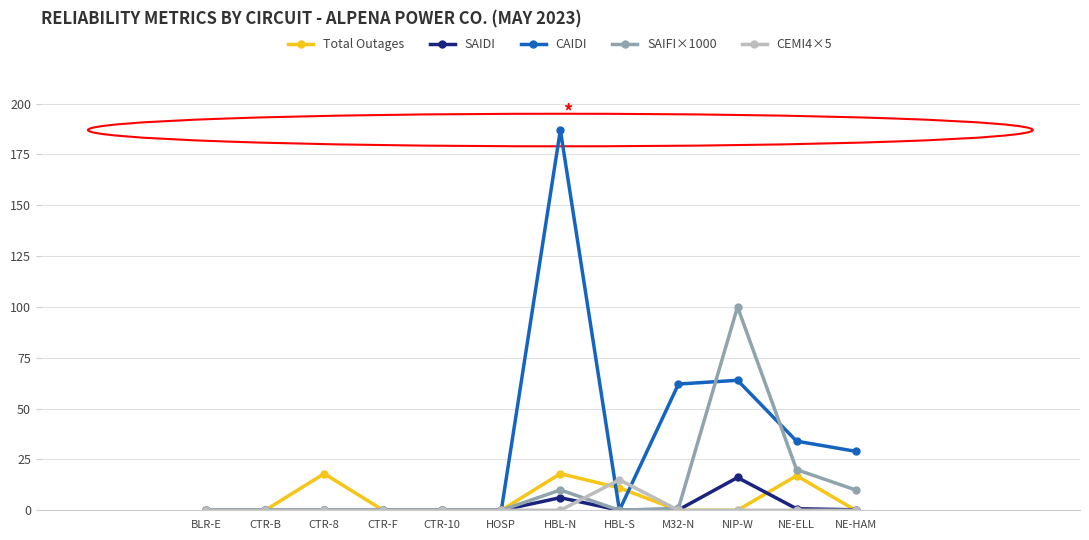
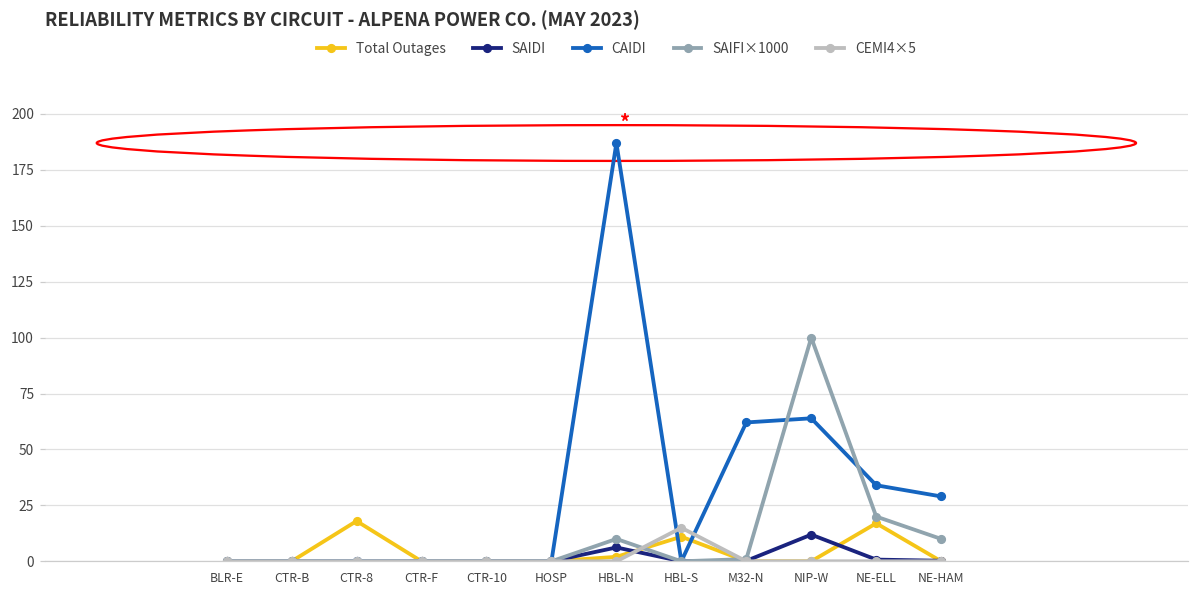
Total Outages, HBL-N: 18 -> 2
SAIDI, NIP-W: 16 -> 12
